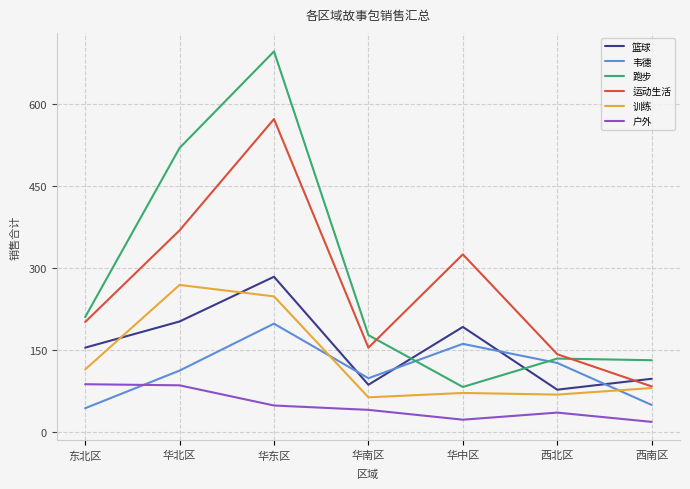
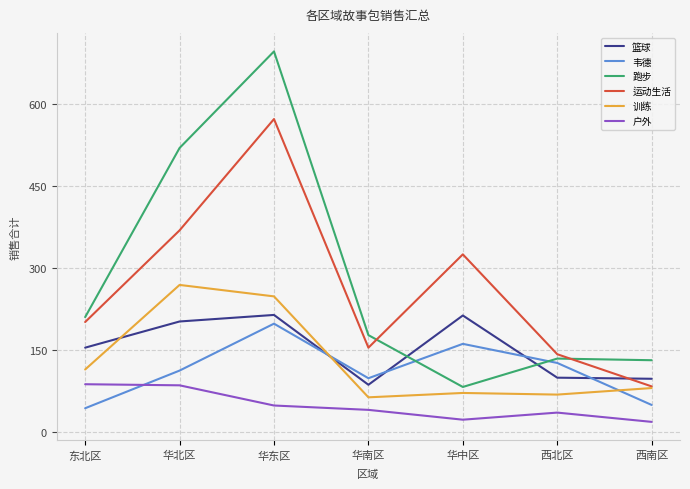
篮球, 华东区: 280 -> 210
篮球, 华中区: 190 -> 210
篮球, 西北区: 80 -> 100
